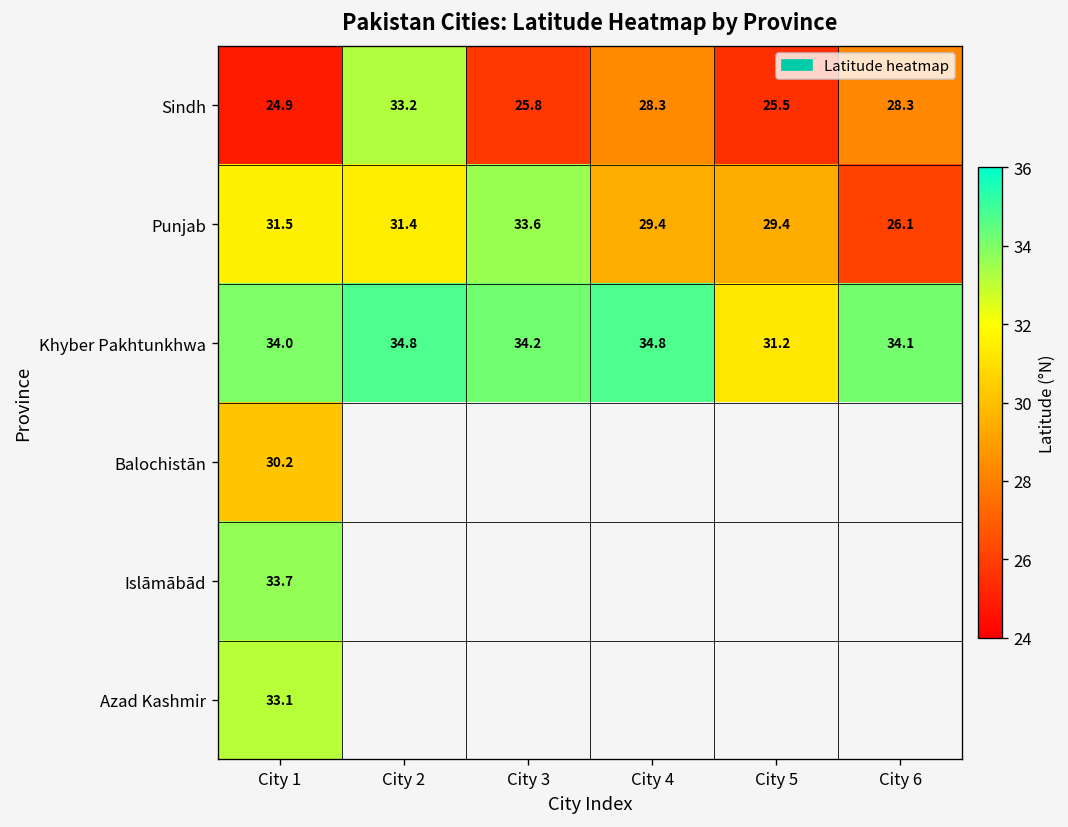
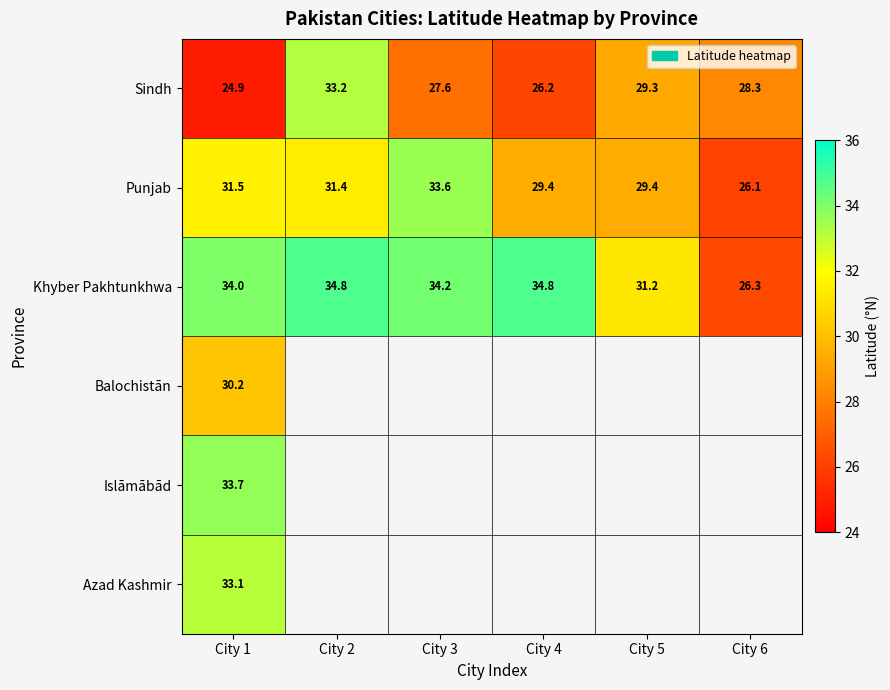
Sindh, City 3: 25.8 -> 27.6
Sindh, City 4: 28.3 -> 26.2
Sindh, City 5: 25.5 -> 29.3
Khyber Pakhtunkhwa, City 6: 34.1 -> 26.3
